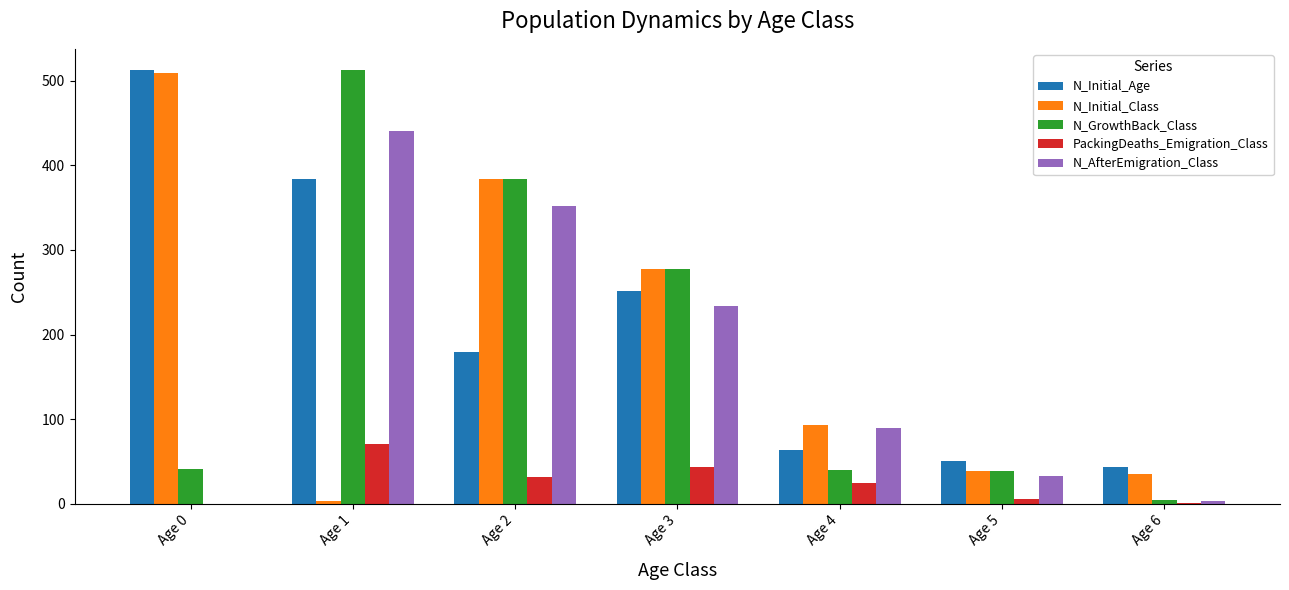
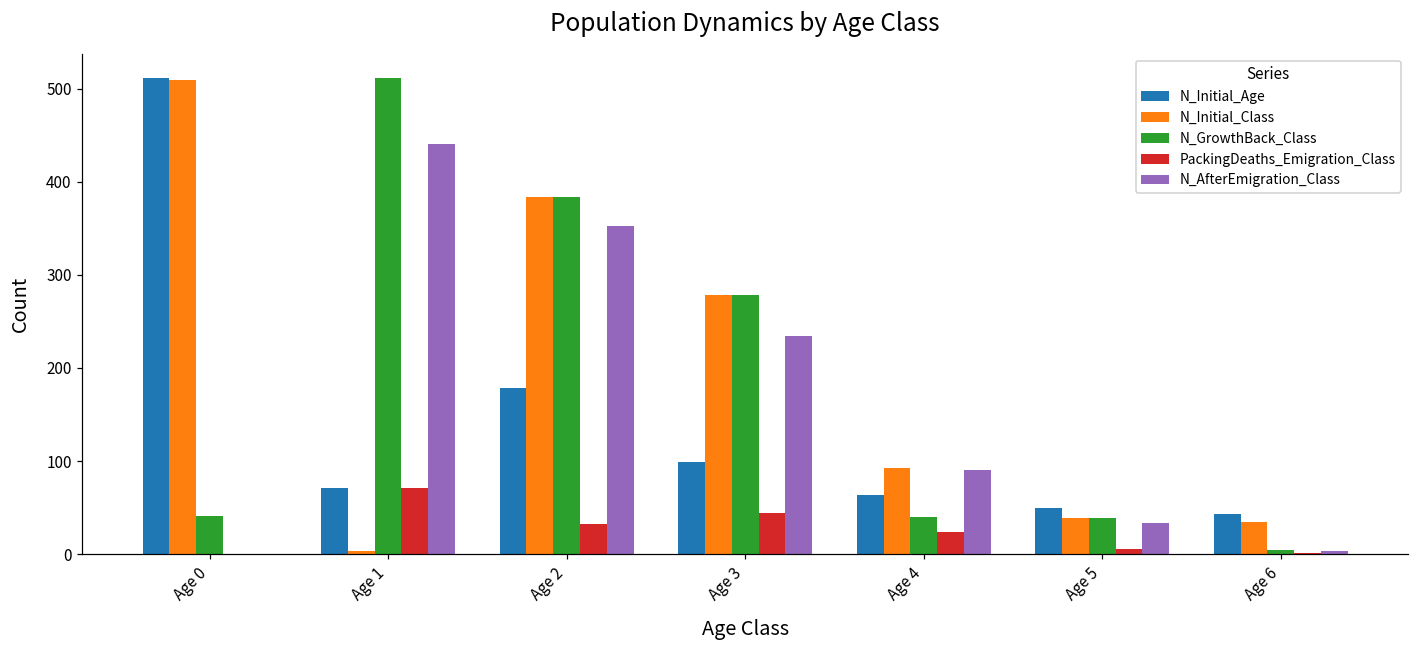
N_Initial_Age, Age 1: 380 -> 70
N_Initial_Age, Age 3: 250 -> 100
